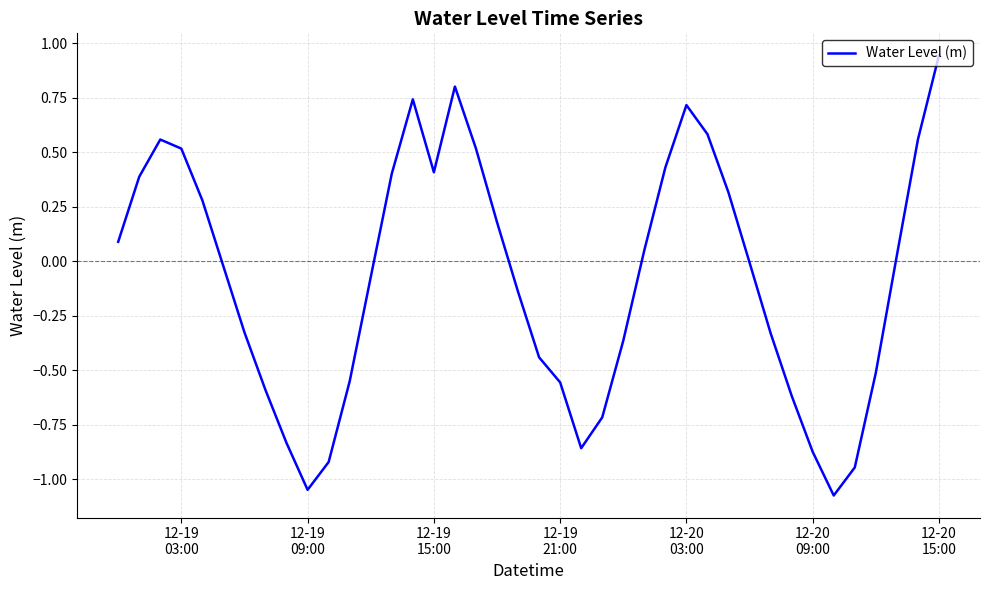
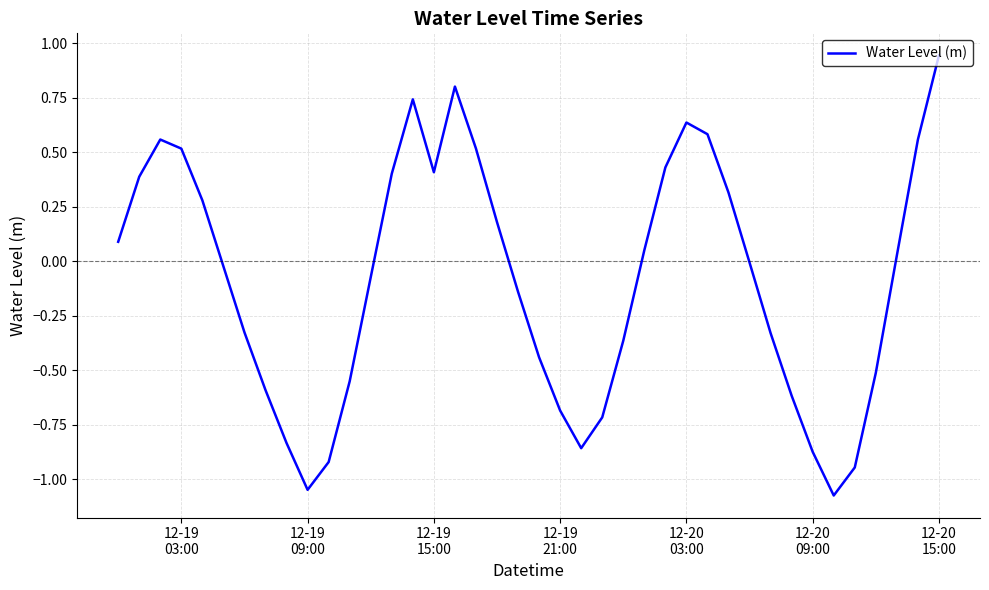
12-19 21:00: -0.55 -> -0.68
12-20 03:00: 0.72 -> 0.64
